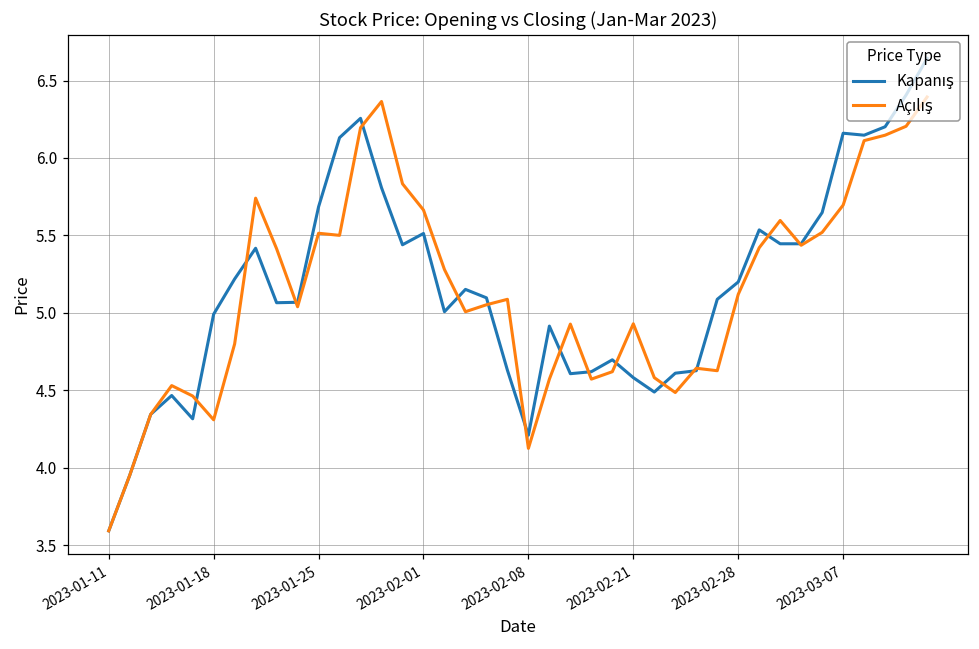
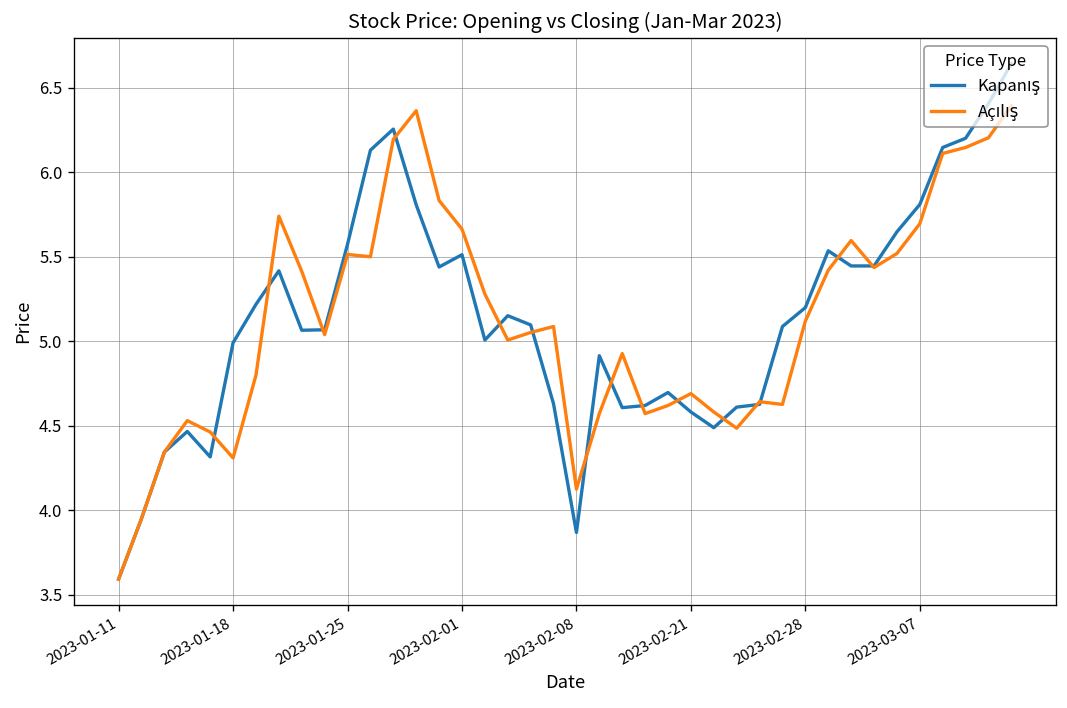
Kapanış, 2023-01-25: 5.68 -> 5.57
Kapanış, 2023-02-08: 4.21 -> 3.87
Açılış, 2023-02-21: 4.93 -> 4.69
Kapanış, 2023-03-07: 6.16 -> 5.81
